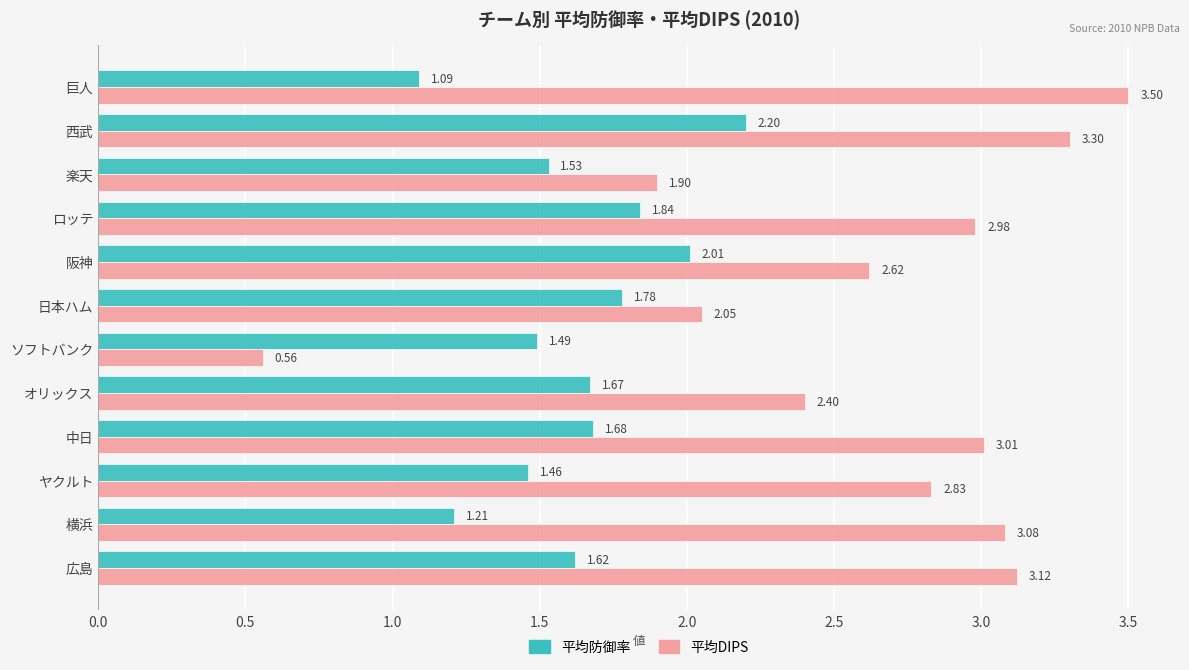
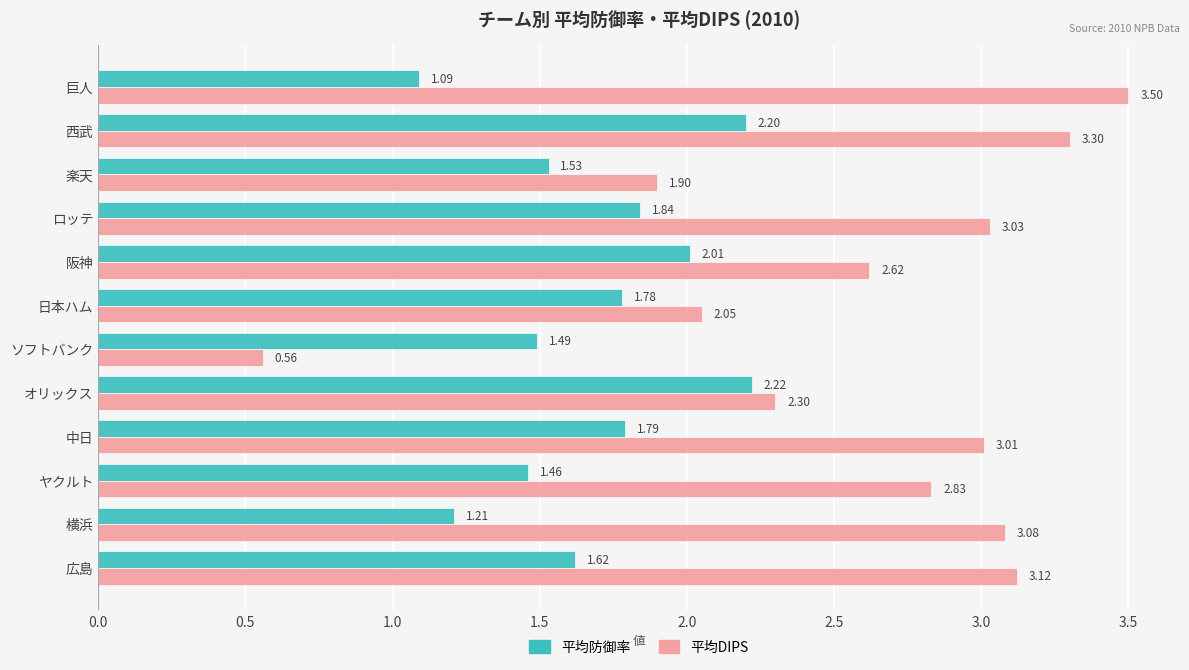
平均DIPS, ロッテ: 2.98 -> 3.03
平均防御率, オリックス: 1.67 -> 2.22
平均DIPS, オリックス: 2.40 -> 2.30
平均防御率, 中日: 1.68 -> 1.79
